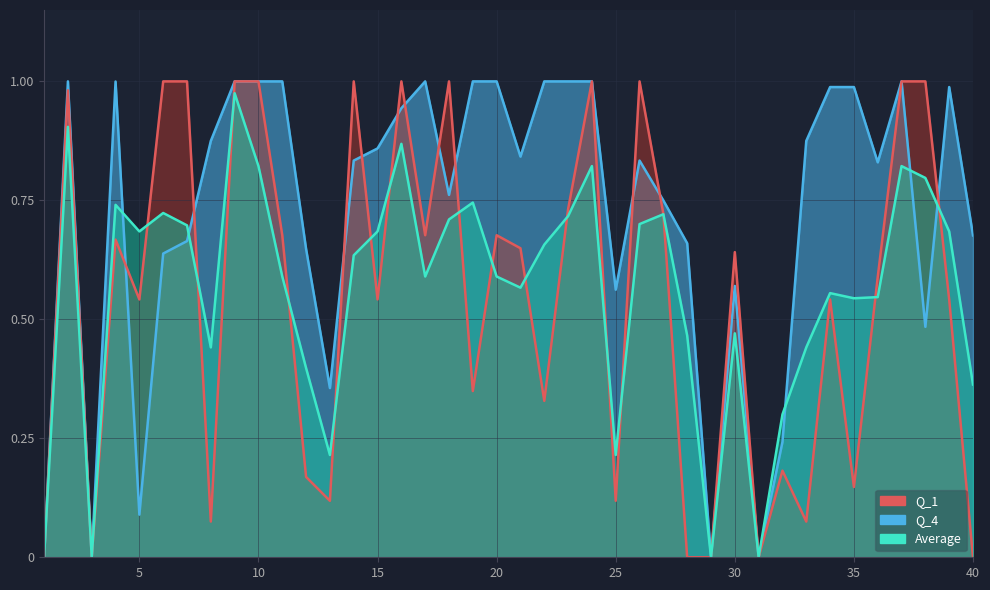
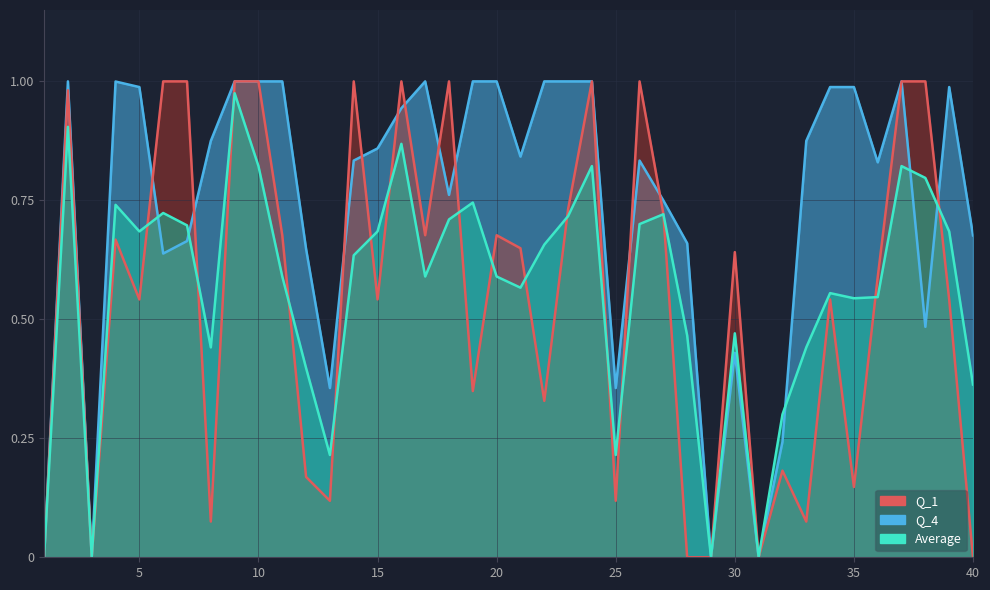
Q_4, 5: 0.09 -> 0.99
Q_4, 25: 0.56 -> 0.36
Q_4, 30: 0.57 -> 0.43
